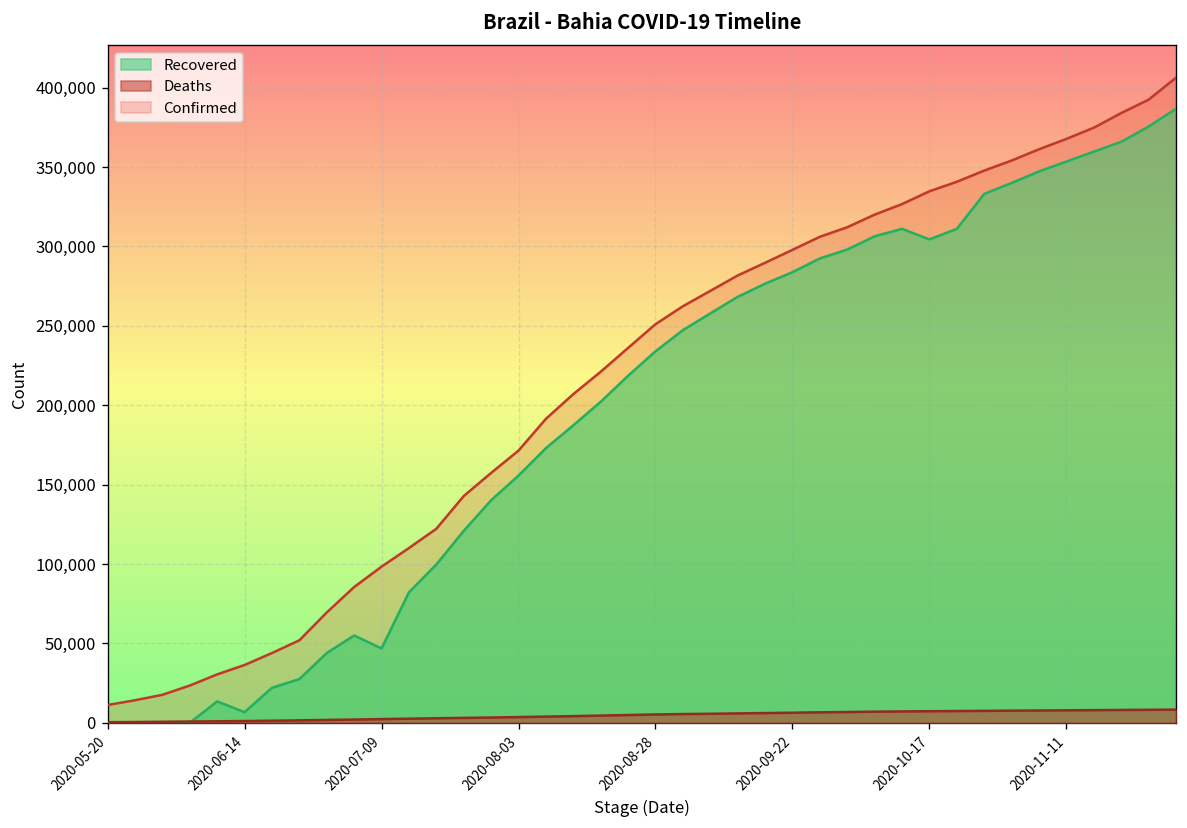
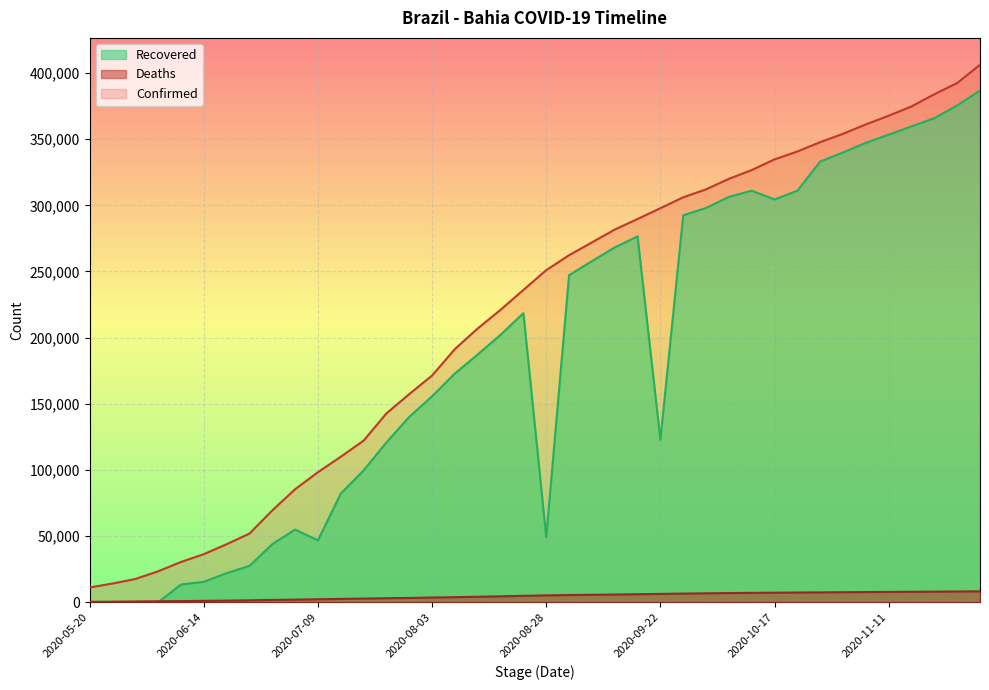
Recovered, 2020-06-14: 7,000 -> 15,000
Recovered, 2020-08-28: 234,000 -> 49,000
Recovered, 2020-09-22: 284,000 -> 123,000
